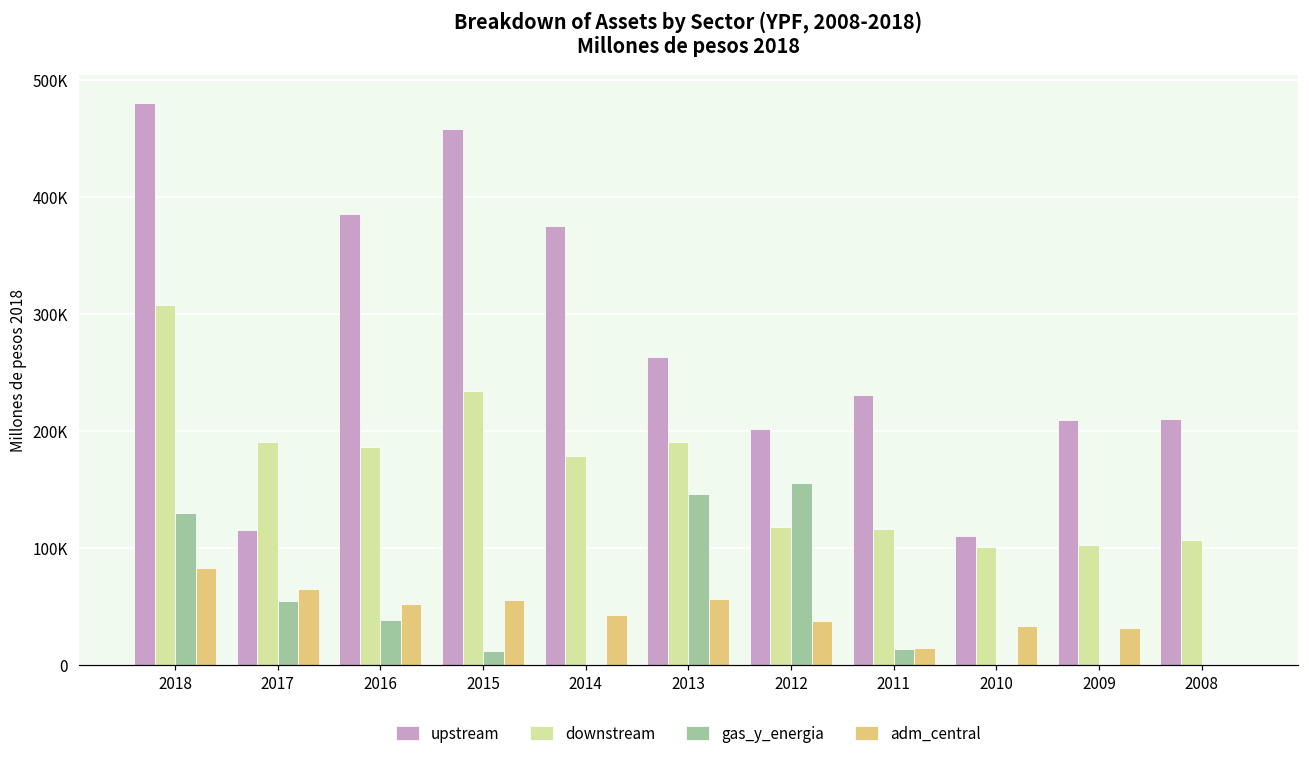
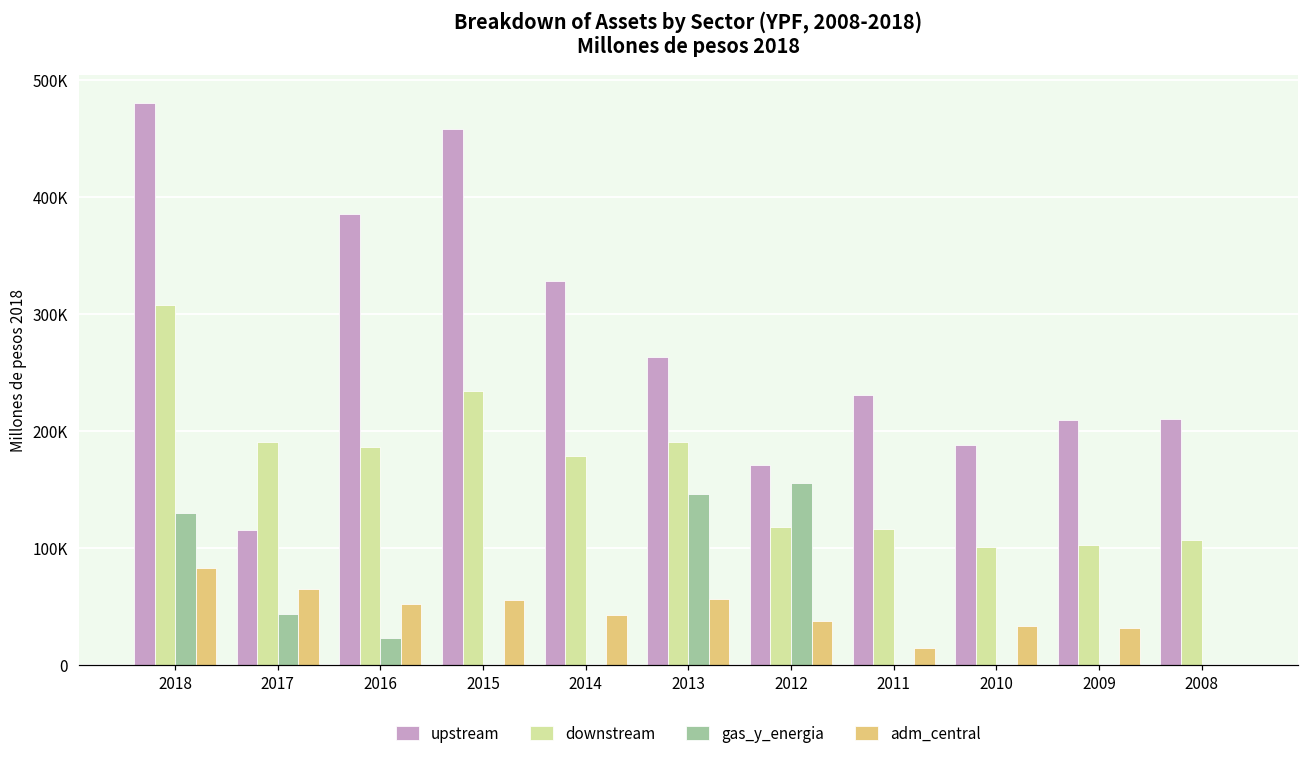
gas_y_energia, 2017: 54000 -> 43000
gas_y_energia, 2016: 38000 -> 23000
gas_y_energia, 2015: 12000 -> 0
upstream, 2014: 375000 -> 328000
upstream, 2012: 201000 -> 170000
gas_y_energia, 2011: 13000 -> 0
upstream, 2010: 110000 -> 188000
